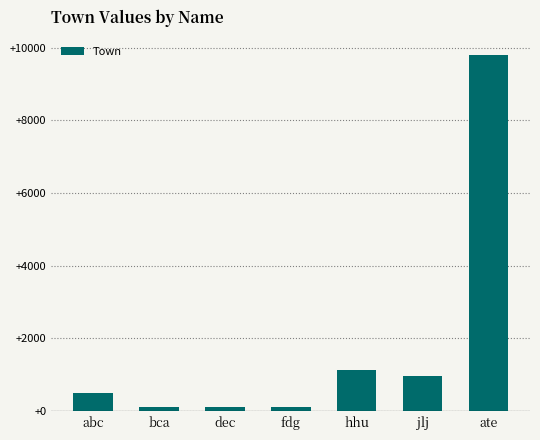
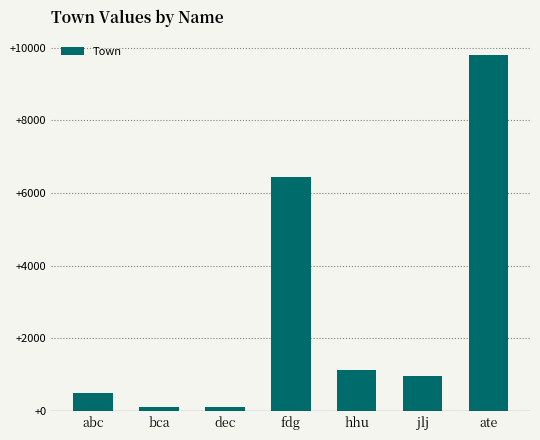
fdg: +100 -> +6400
